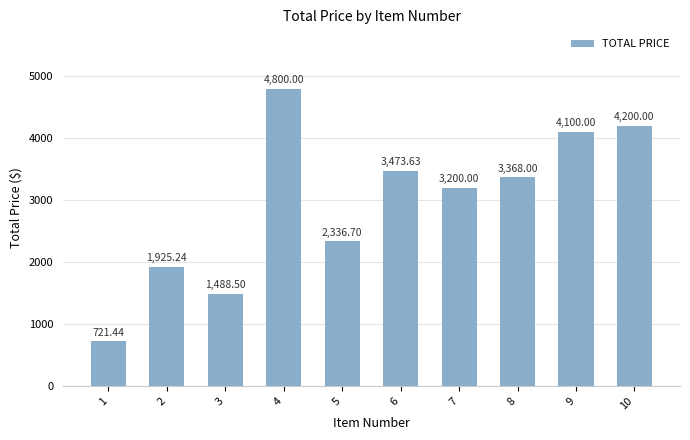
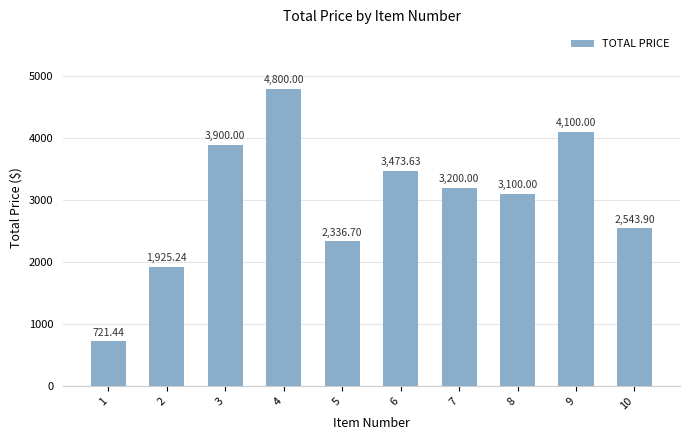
3: 1,488.50 -> 3,900.00
8: 3,368.00 -> 3,100.00
10: 4,200.00 -> 2,543.90
